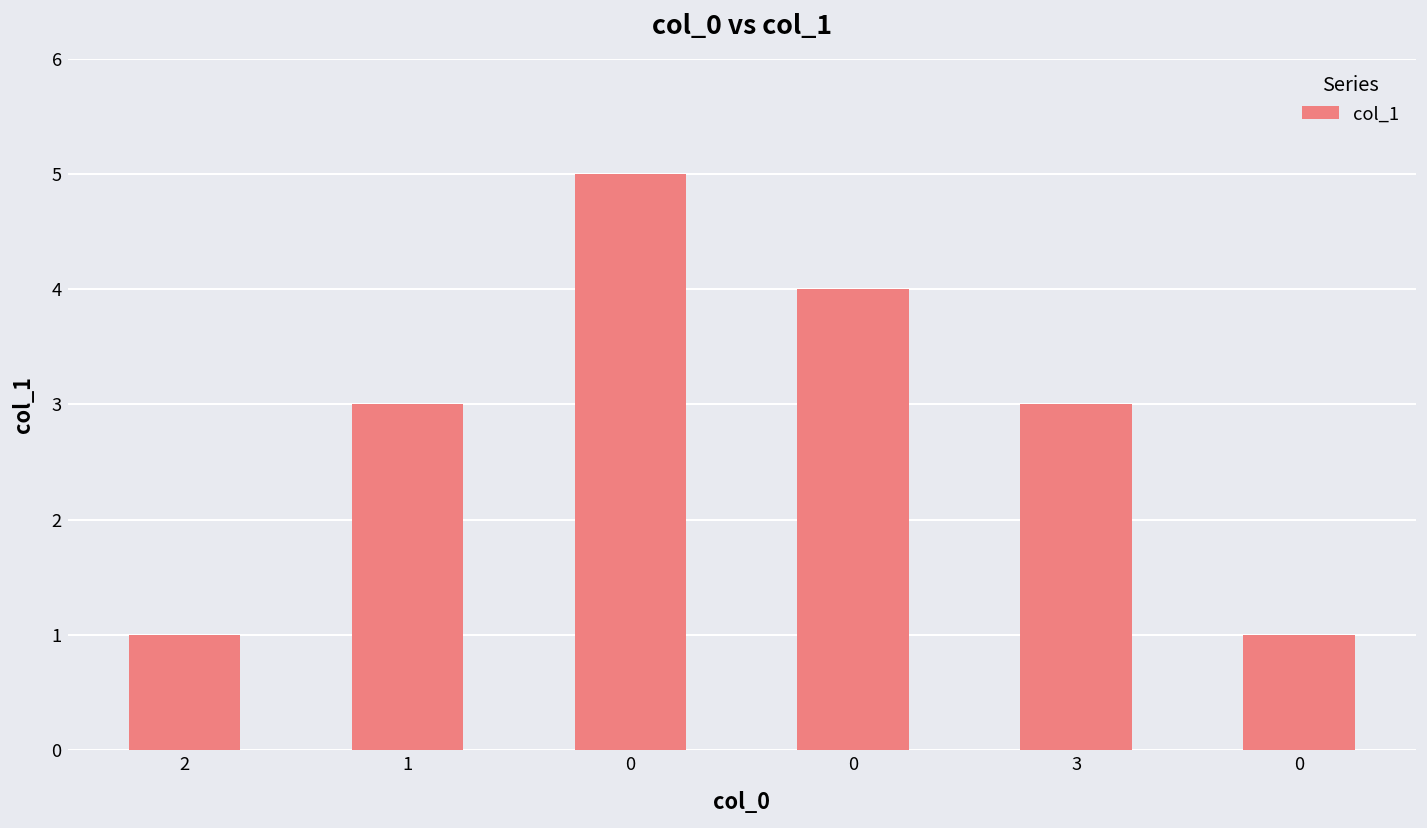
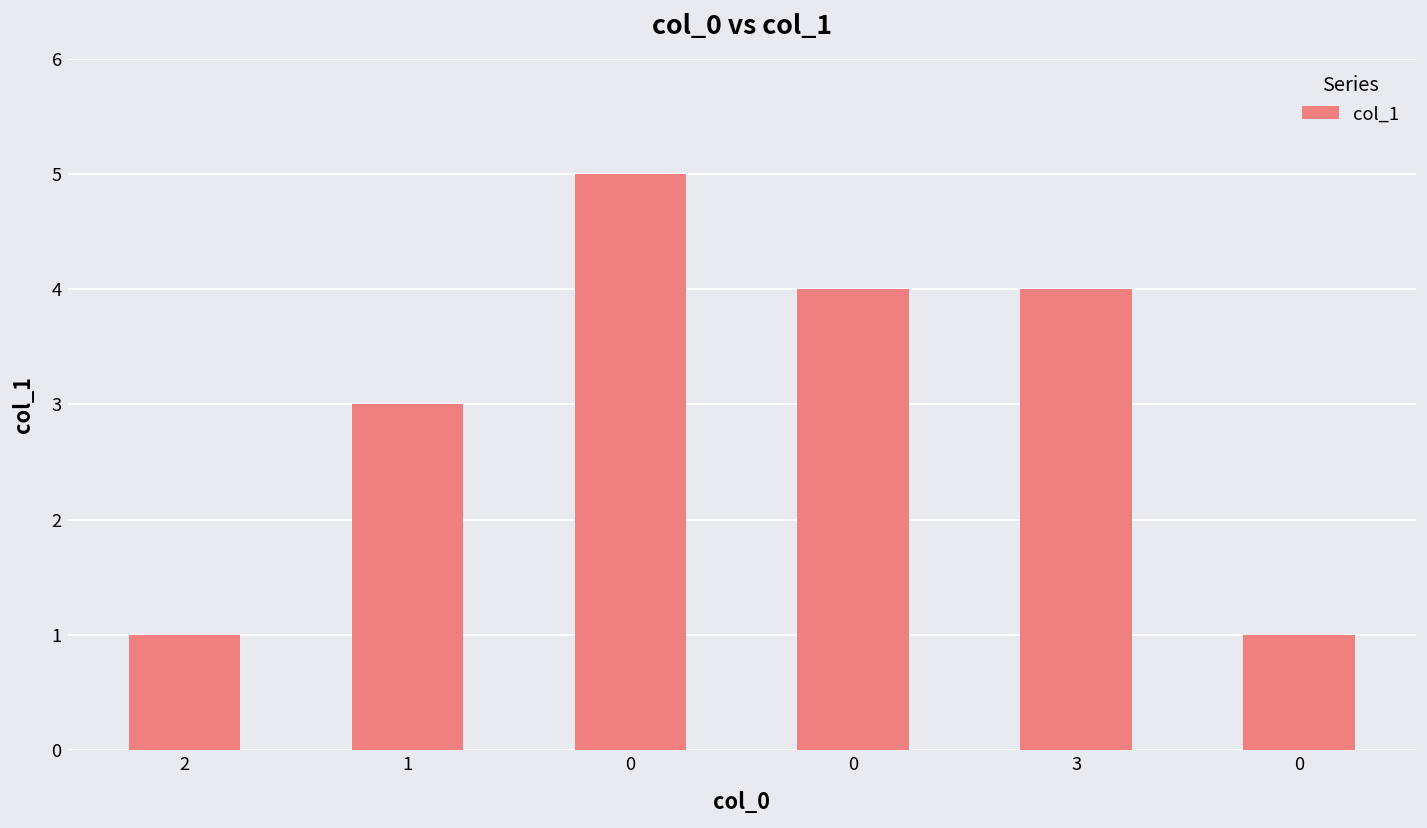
3: 3 -> 4
